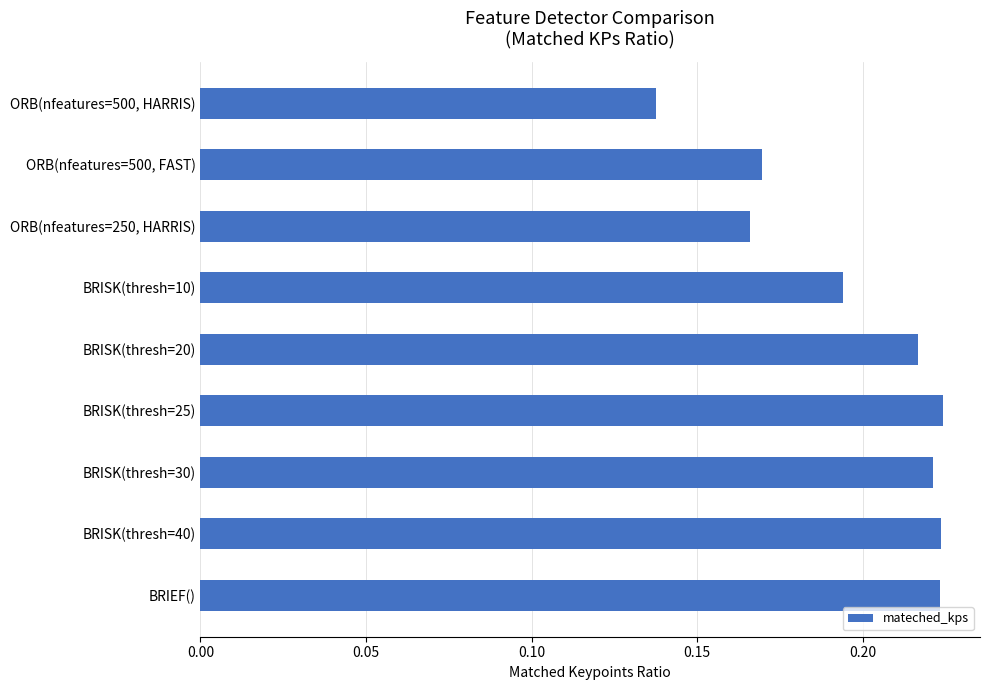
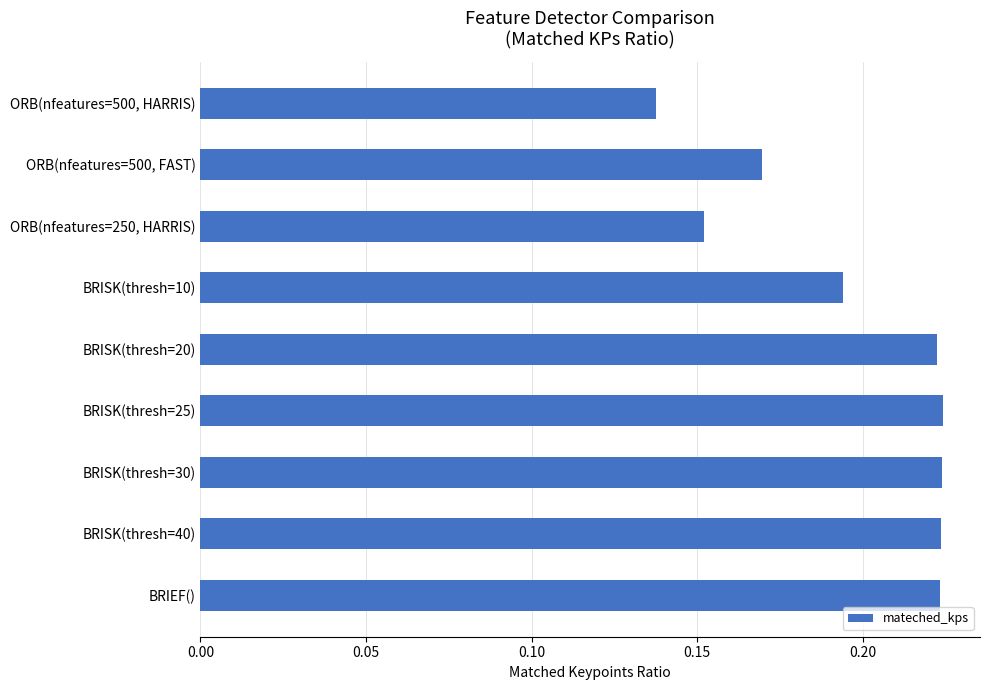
ORB(nfeatures=250, HARRIS): 0.166 -> 0.152
BRISK(thresh=20): 0.217 -> 0.223
BRISK(thresh=30): 0.221 -> 0.224
